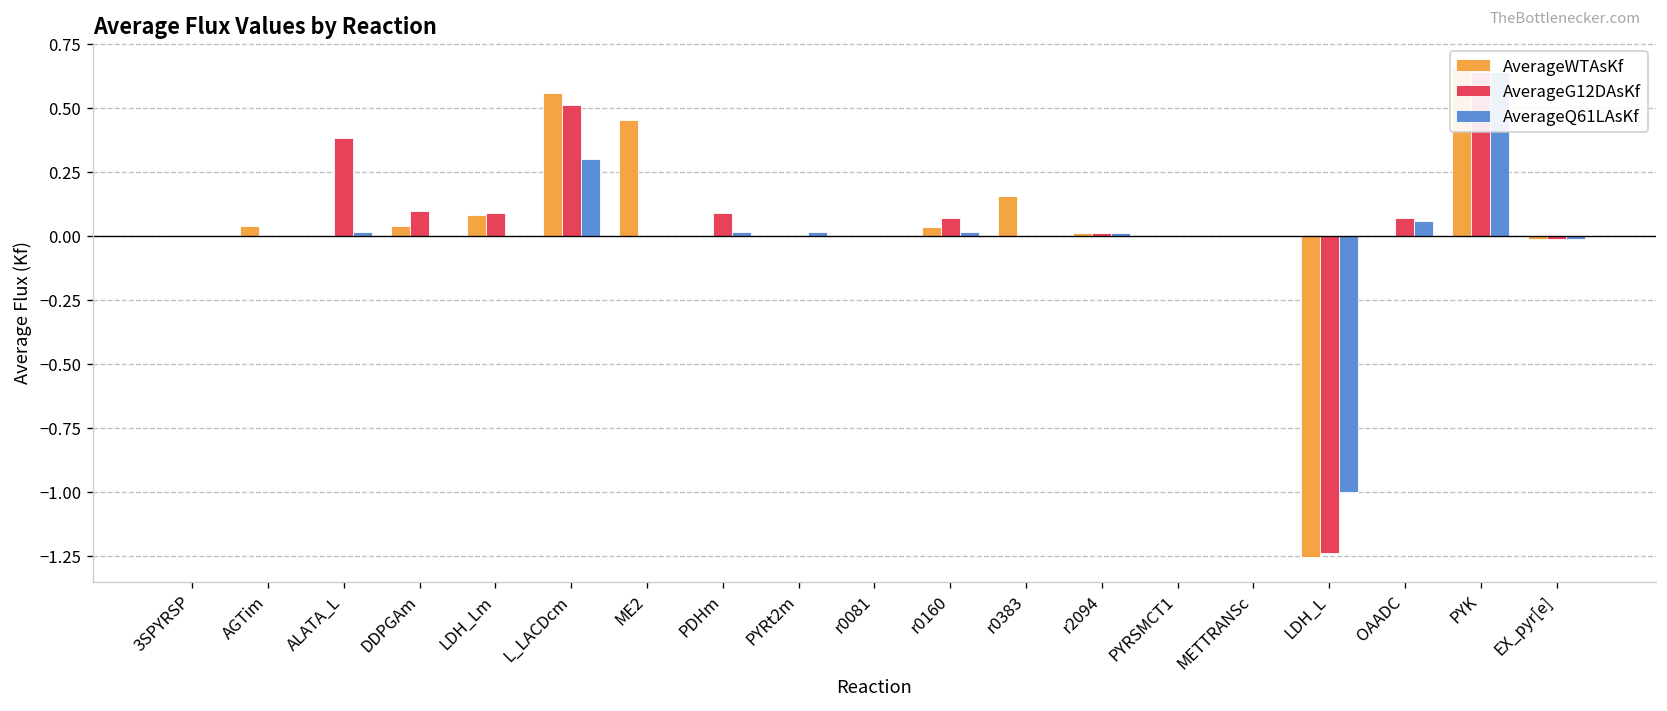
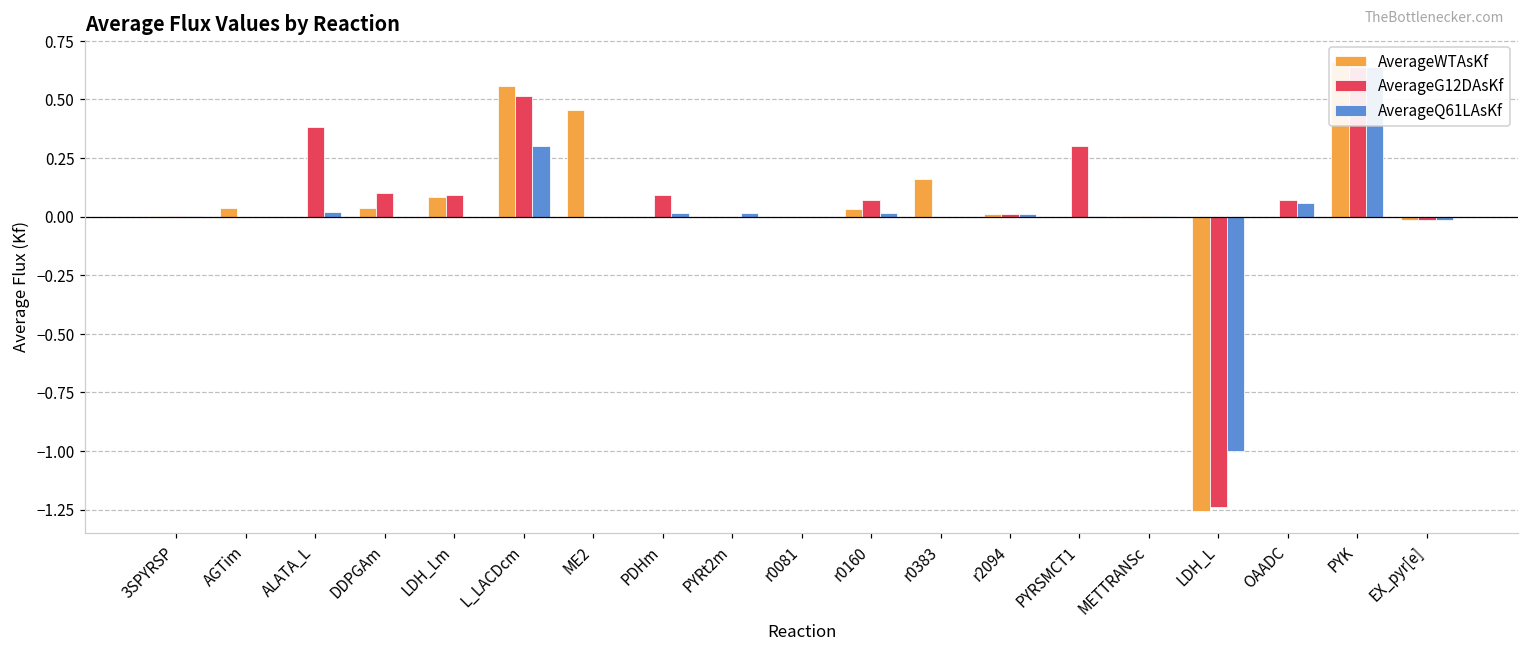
AverageG12DAsKf, PYRSMCT1: 0.0 -> 0.3
